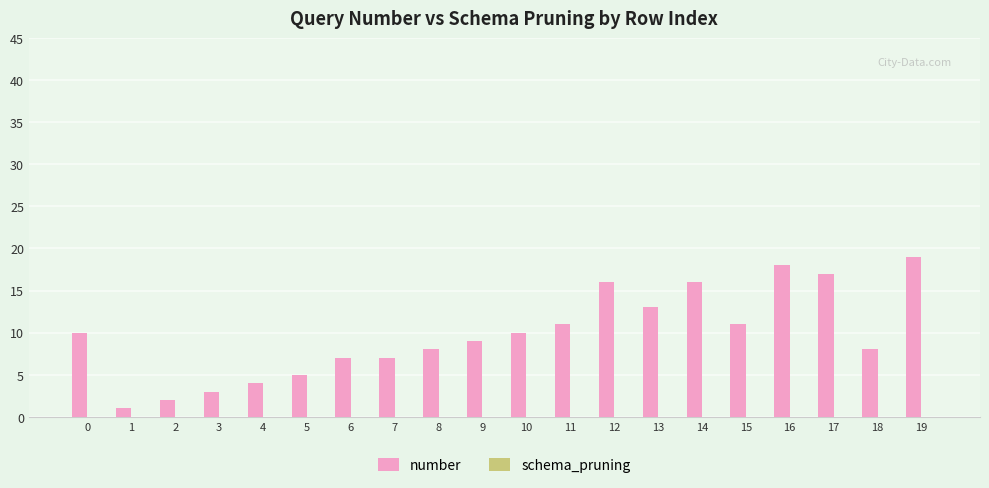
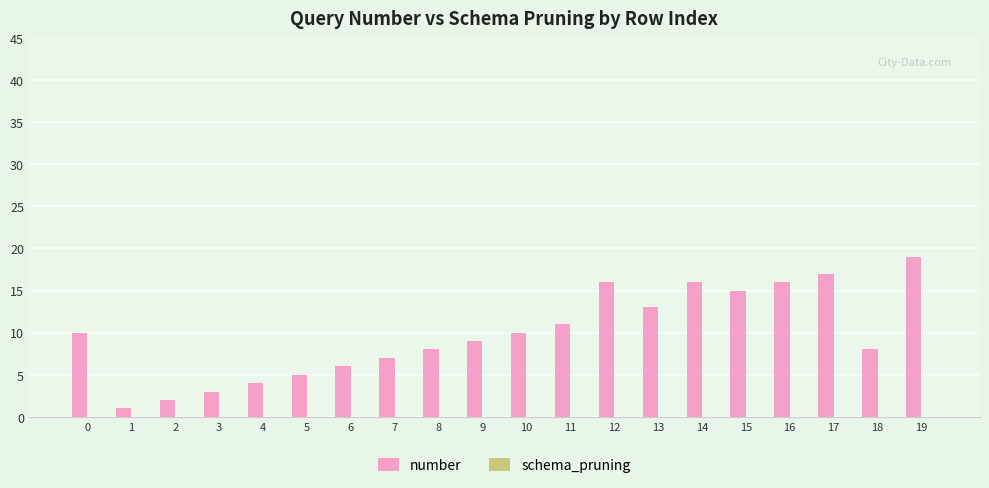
number, 6: 7 -> 6
number, 15: 11 -> 15
number, 16: 18 -> 16
